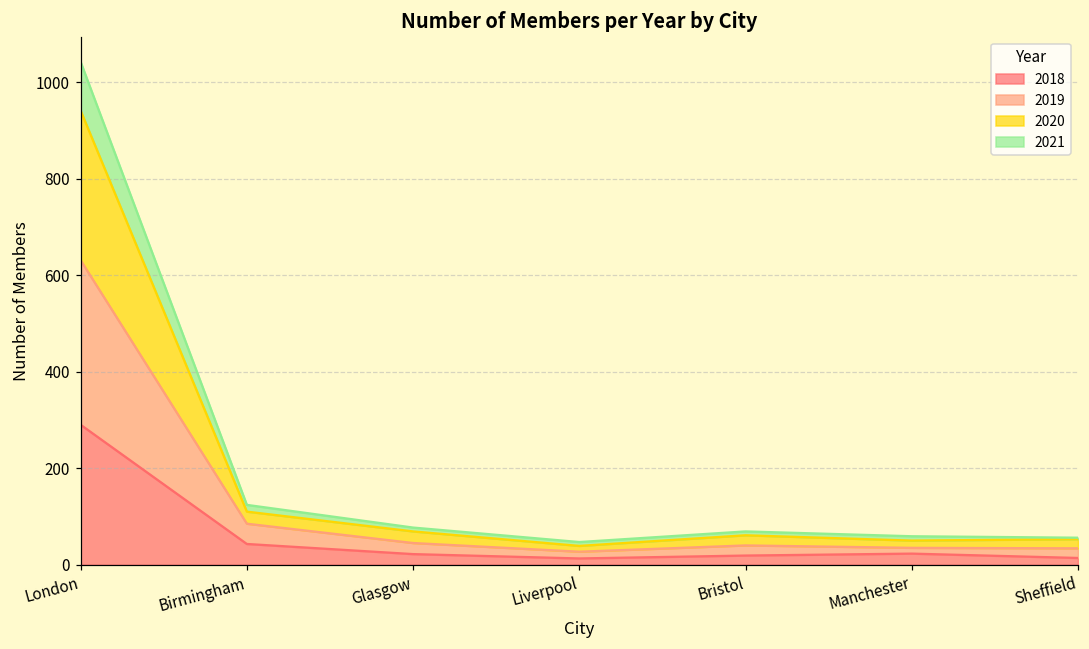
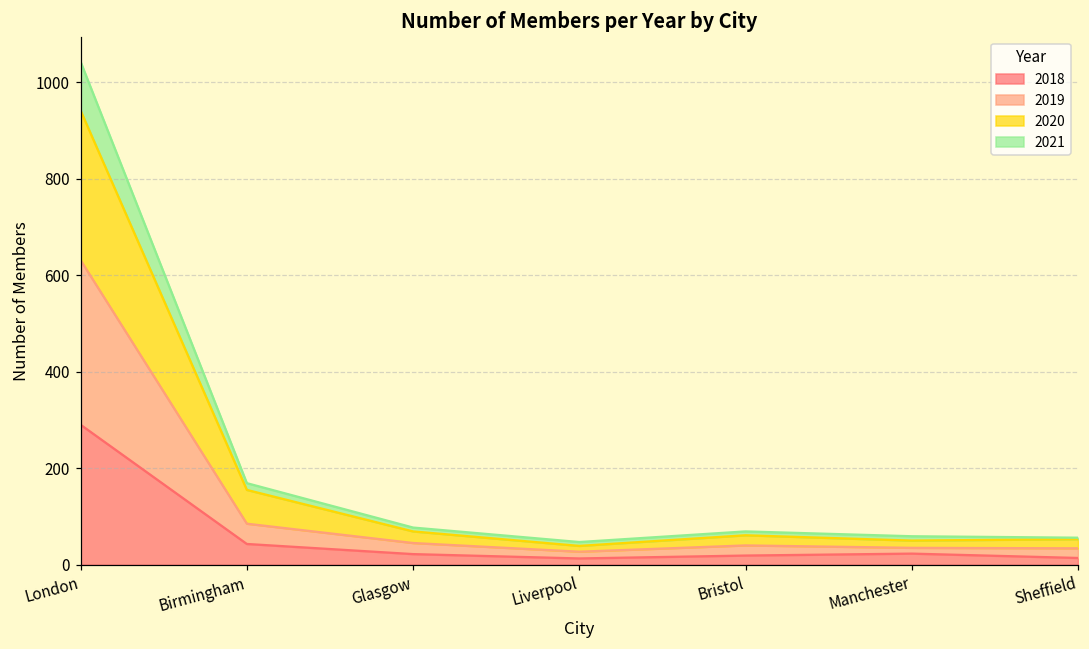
2020, Birmingham: 30 -> 70
